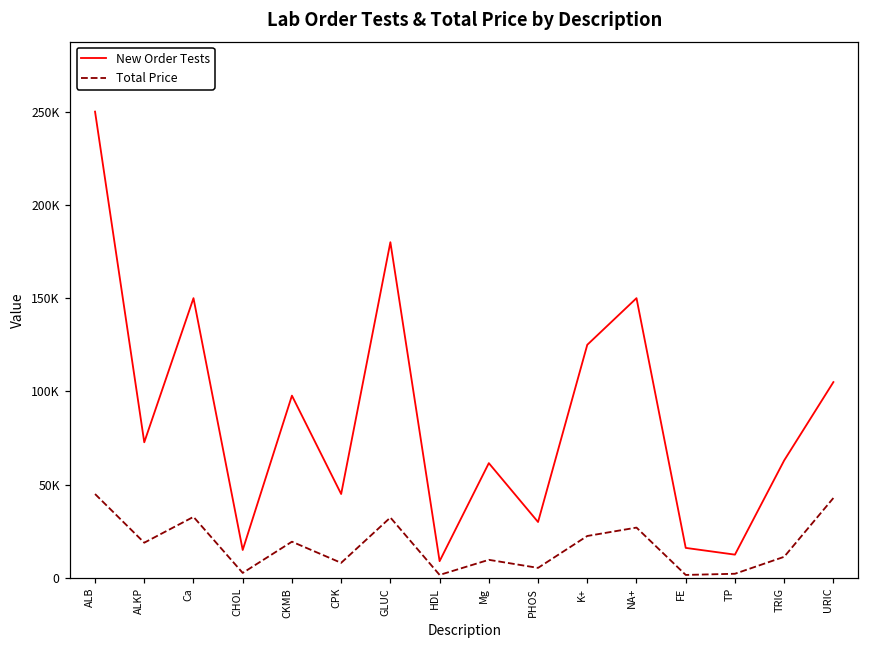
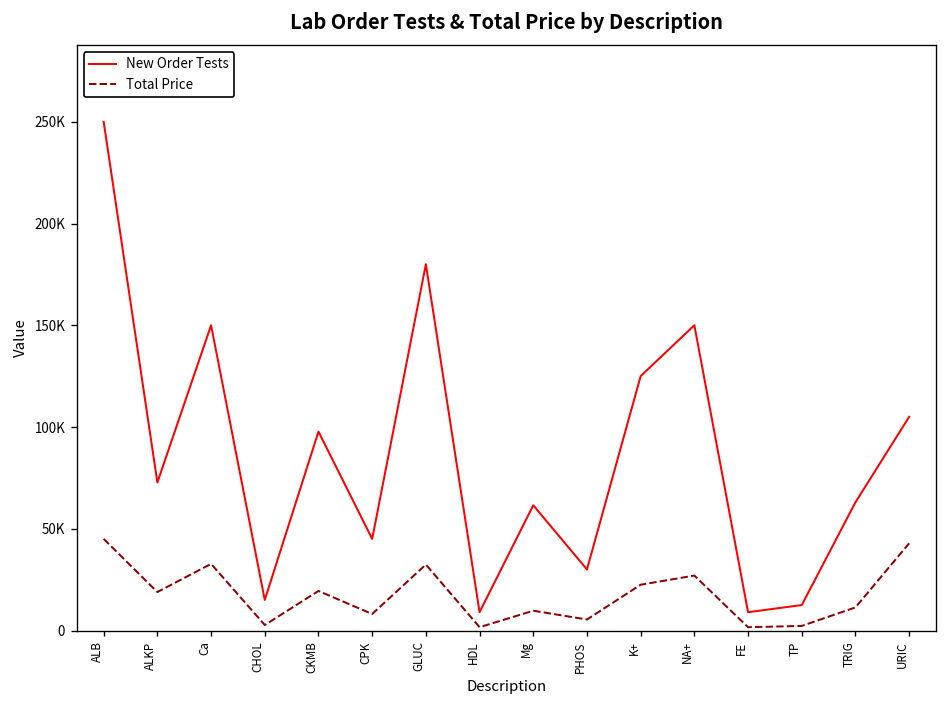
New Order Tests, FE: 16000 -> 9000
